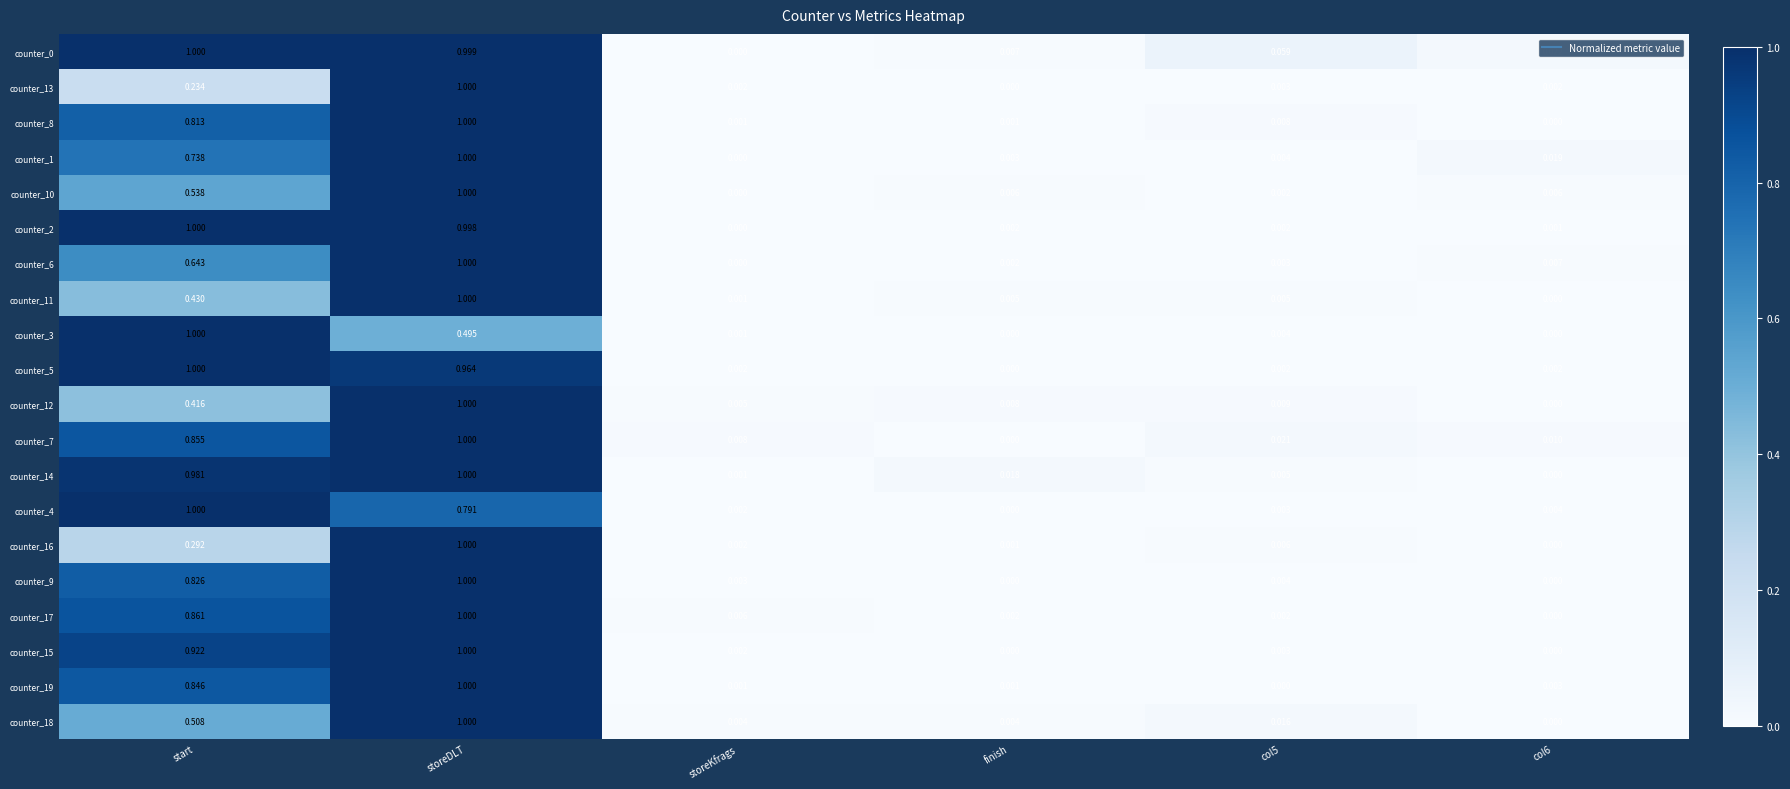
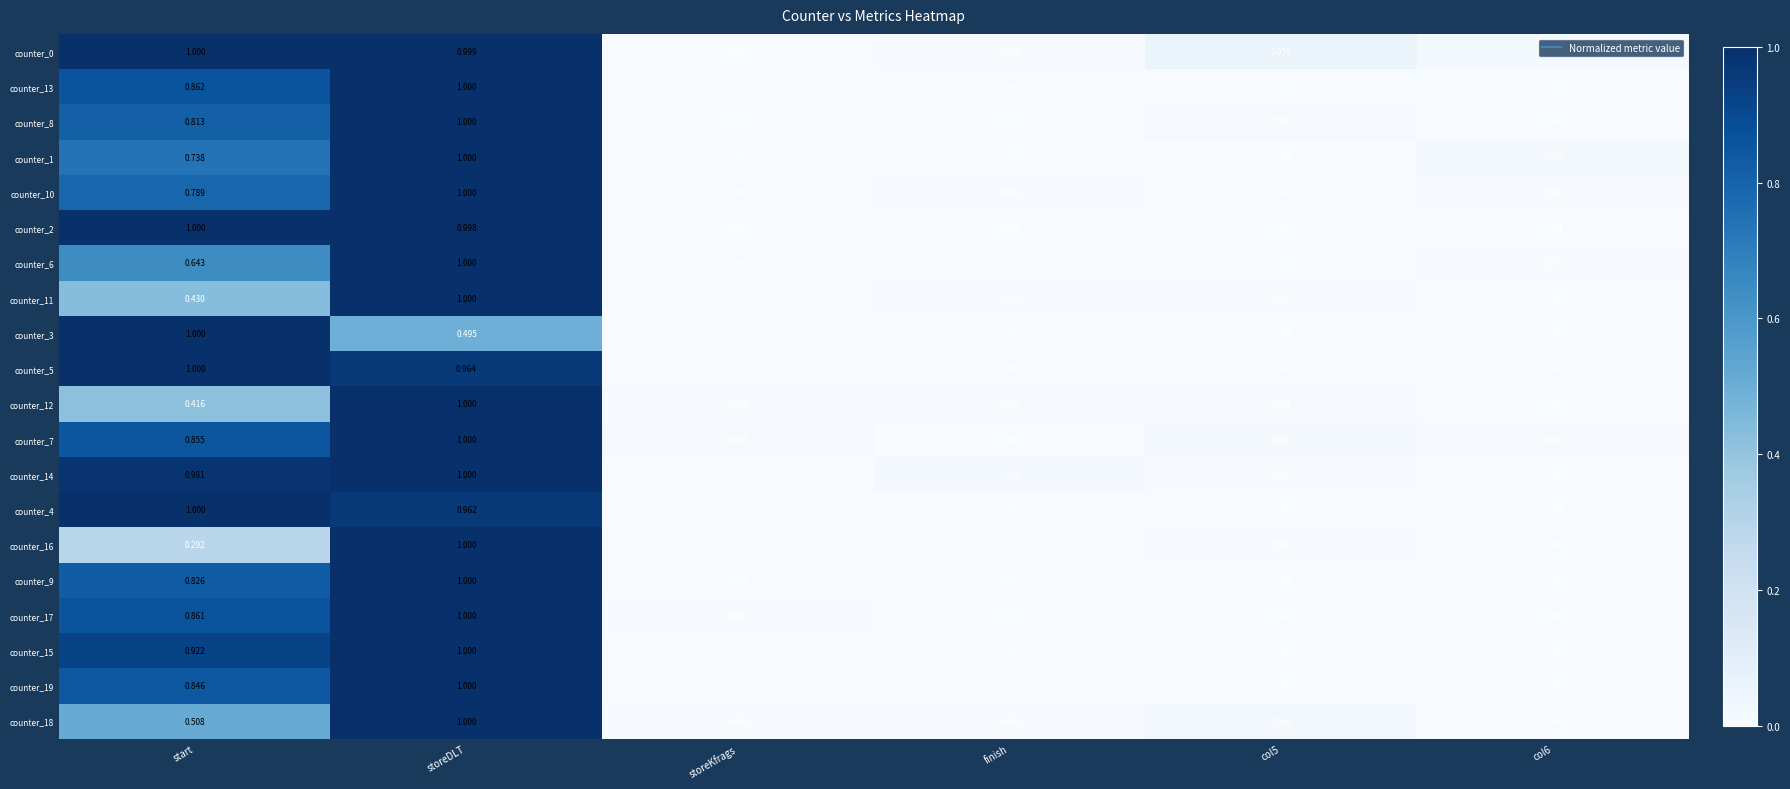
counter_13, start: 0.234 -> 0.862
counter_10, start: 0.538 -> 0.789
counter_4, storeDLT: 0.791 -> 0.962
